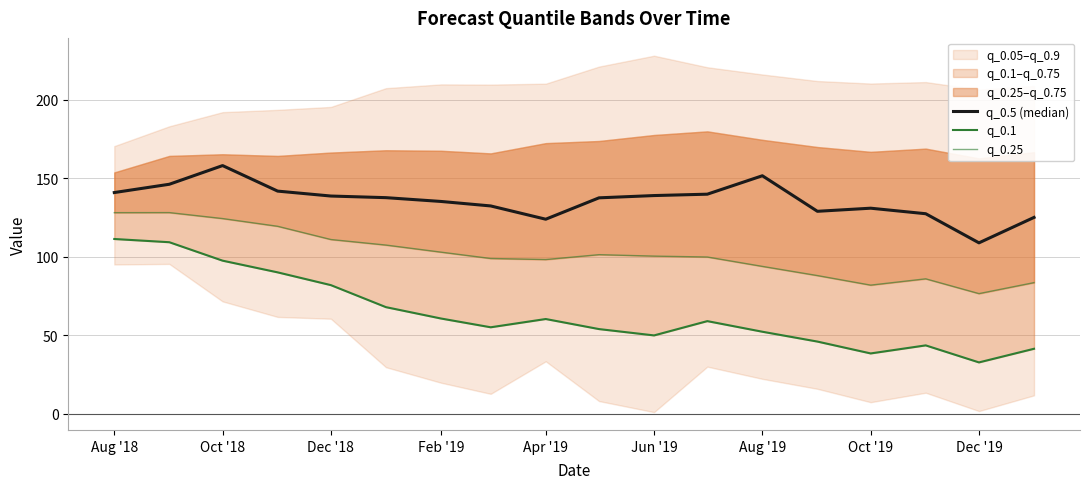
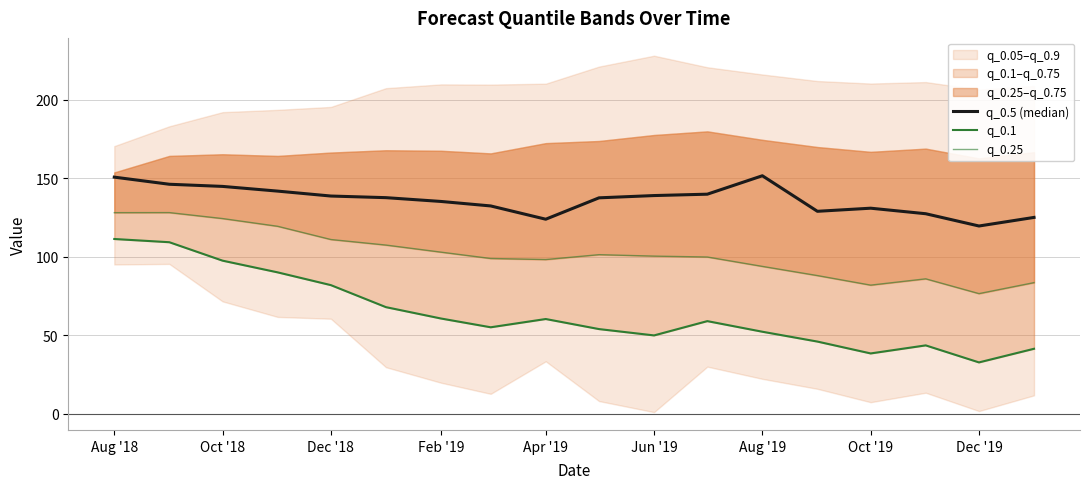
q_0.5 (median), Aug '18: 141 -> 151
q_0.5 (median), Oct '18: 158 -> 145
q_0.5 (median), Dec '19: 109 -> 120
